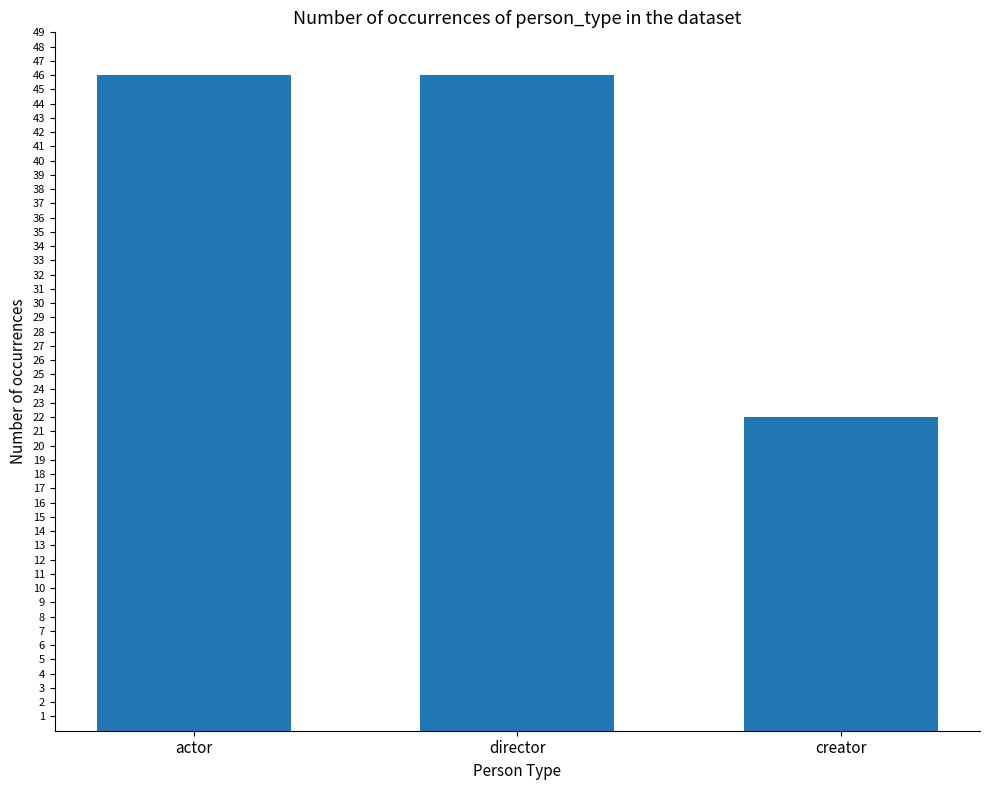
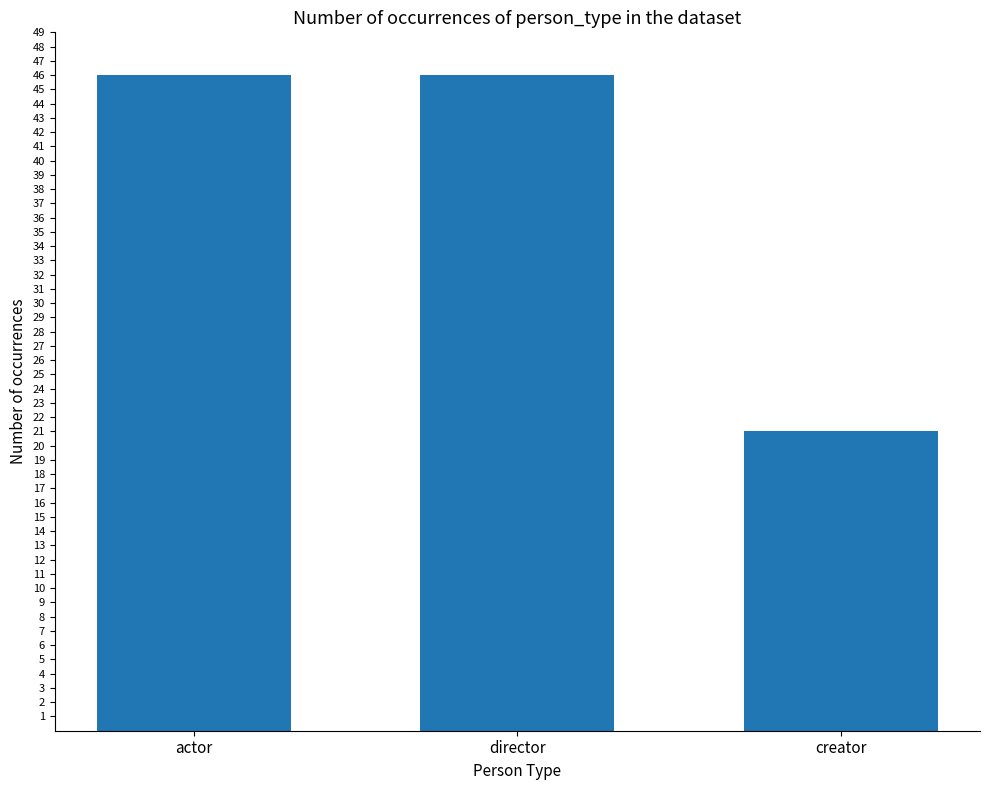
creator: 22 -> 21
